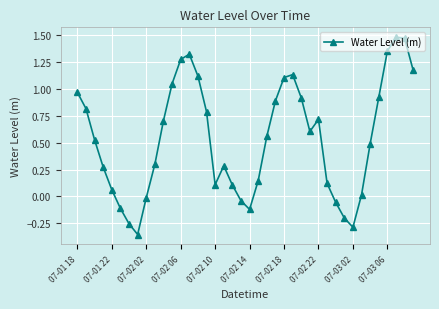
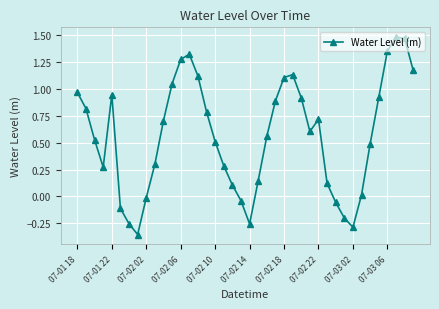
07-01 22: 0.06 -> 0.95
07-02 10: 0.11 -> 0.51
07-02 14: -0.12 -> -0.26
